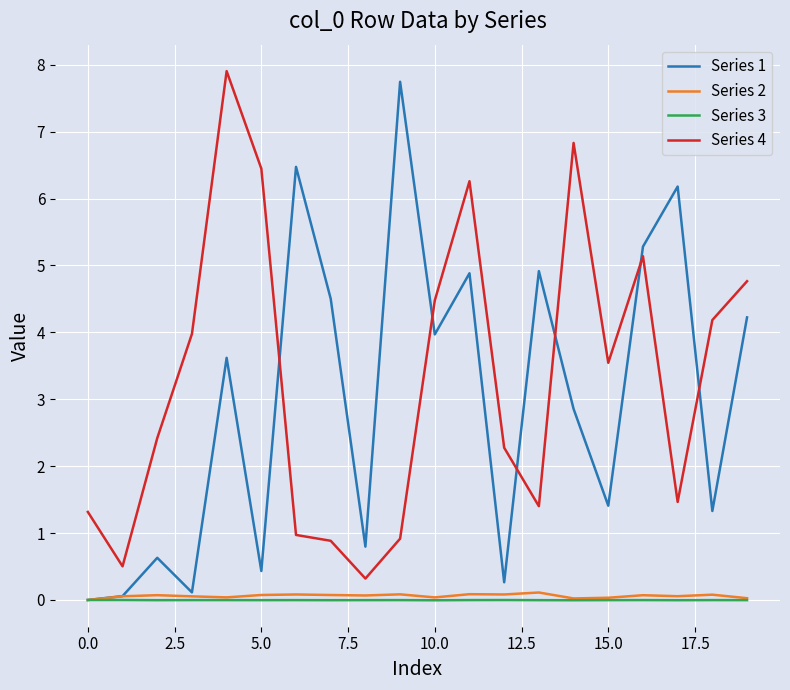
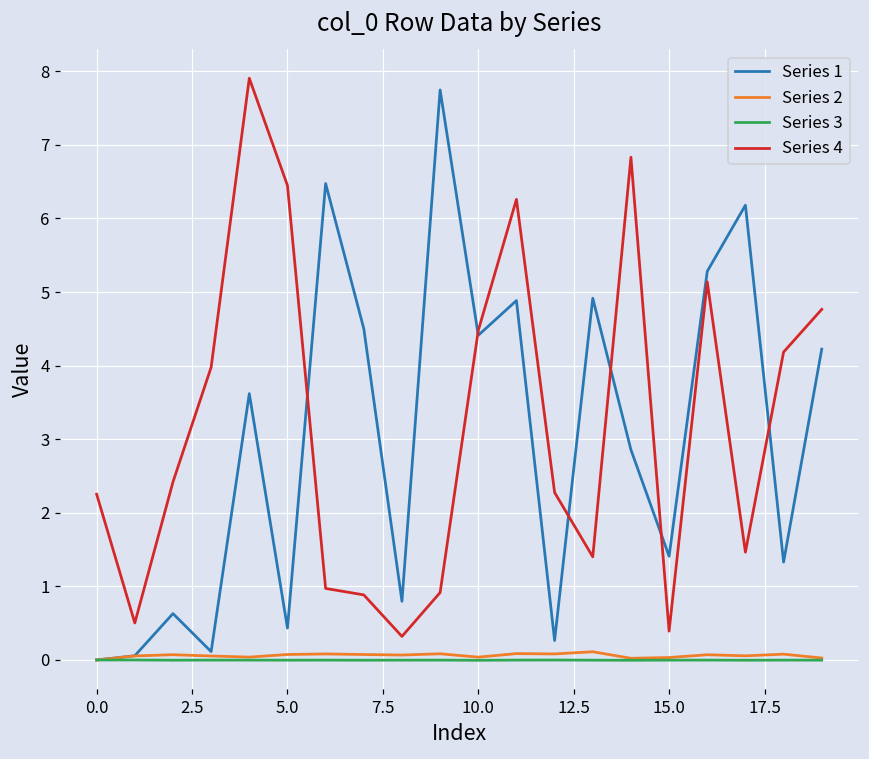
Series 4, 0.0: 1.3 -> 2.3
Series 1, 10.0: 4.0 -> 4.4
Series 4, 15.0: 3.5 -> 0.4
